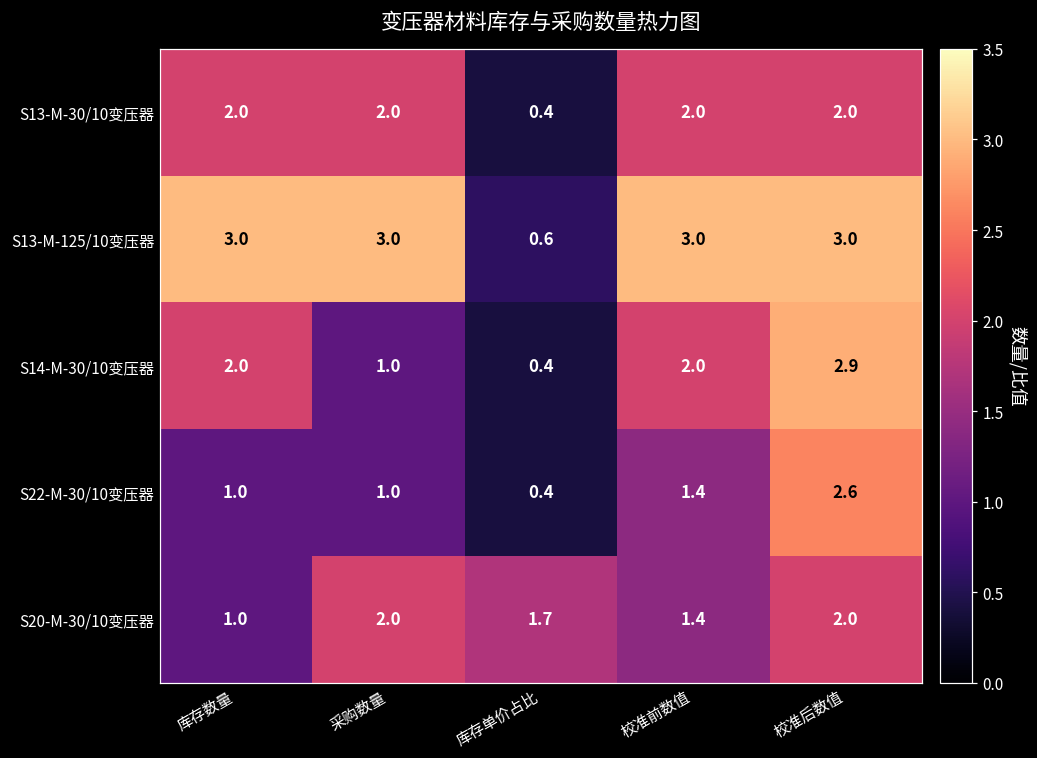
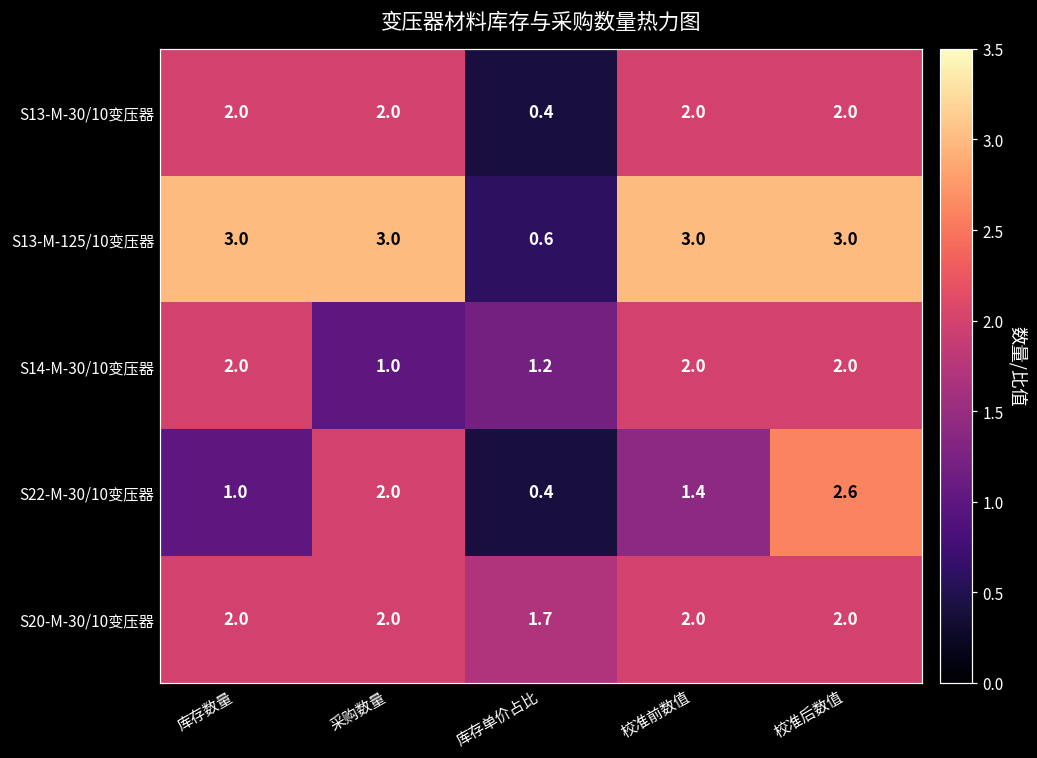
S14-M-30/10变压器, 库存单价占比: 0.4 -> 1.2
S14-M-30/10变压器, 校准后数值: 2.9 -> 2.0
S22-M-30/10变压器, 采购数量: 1.0 -> 2.0
S20-M-30/10变压器, 库存数量: 1.0 -> 2.0
S20-M-30/10变压器, 校准前数值: 1.4 -> 2.0
